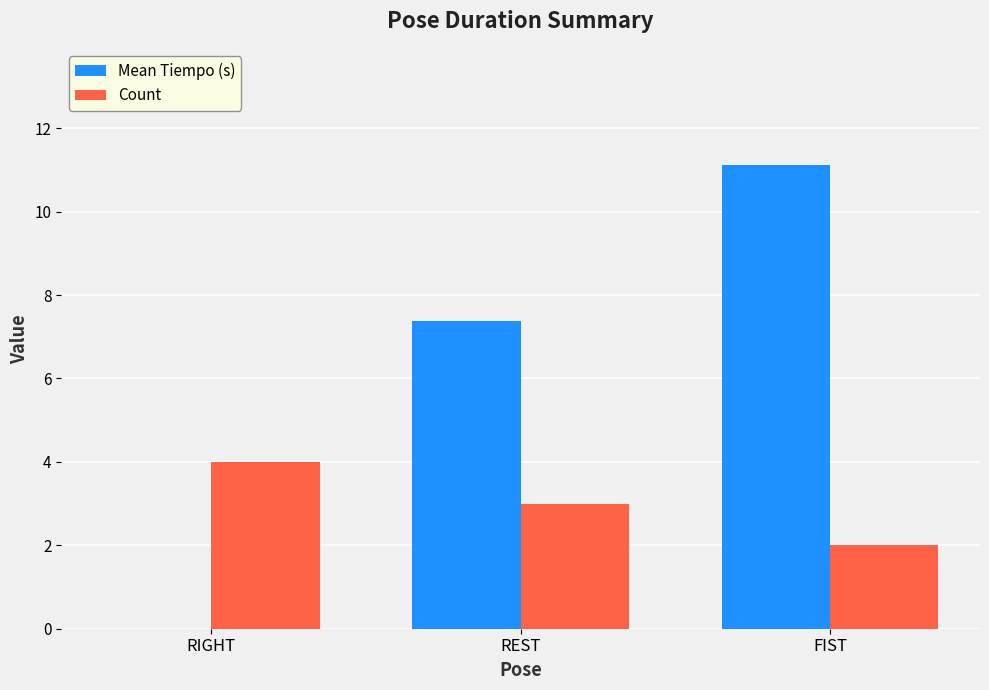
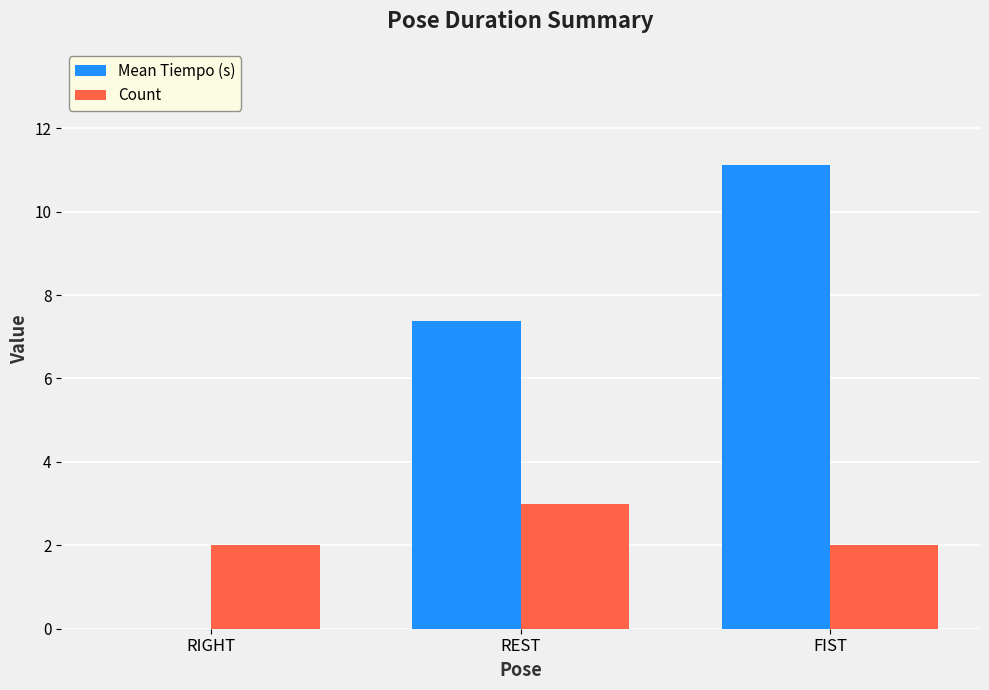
Count, RIGHT: 4 -> 2
